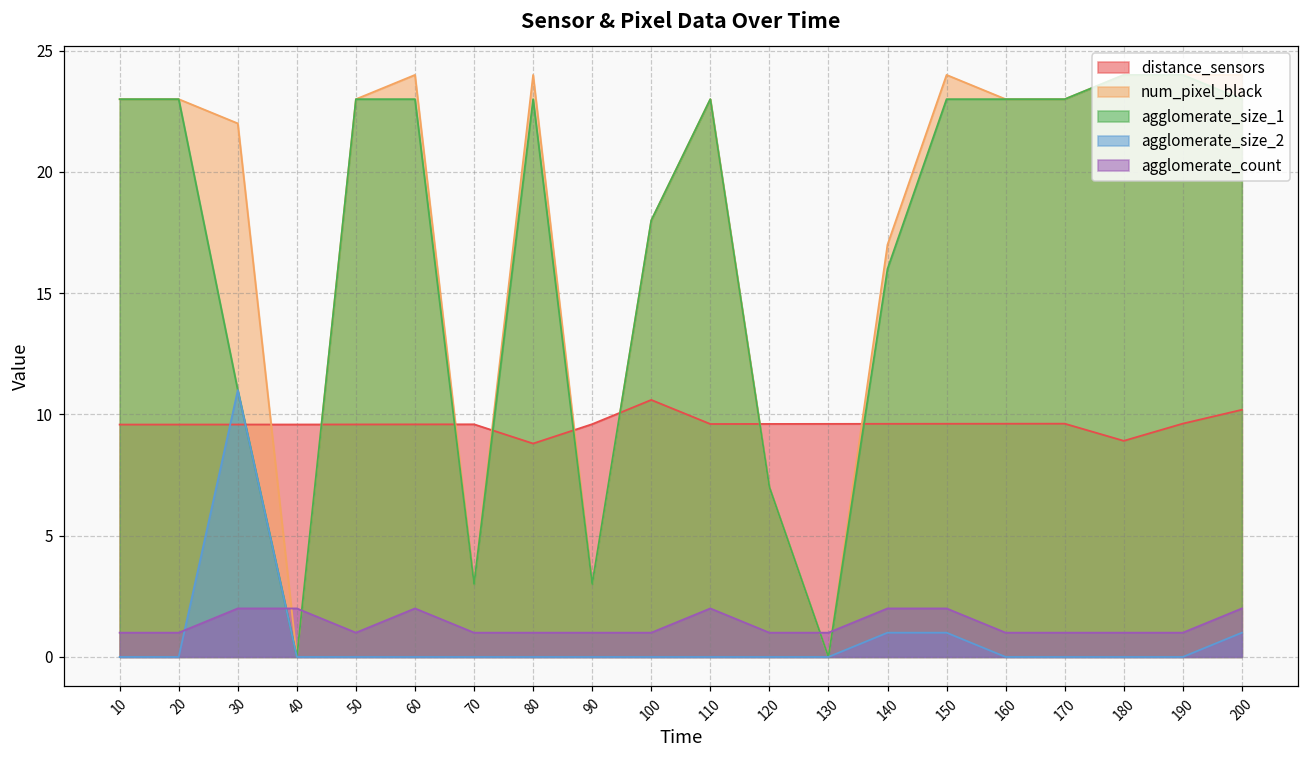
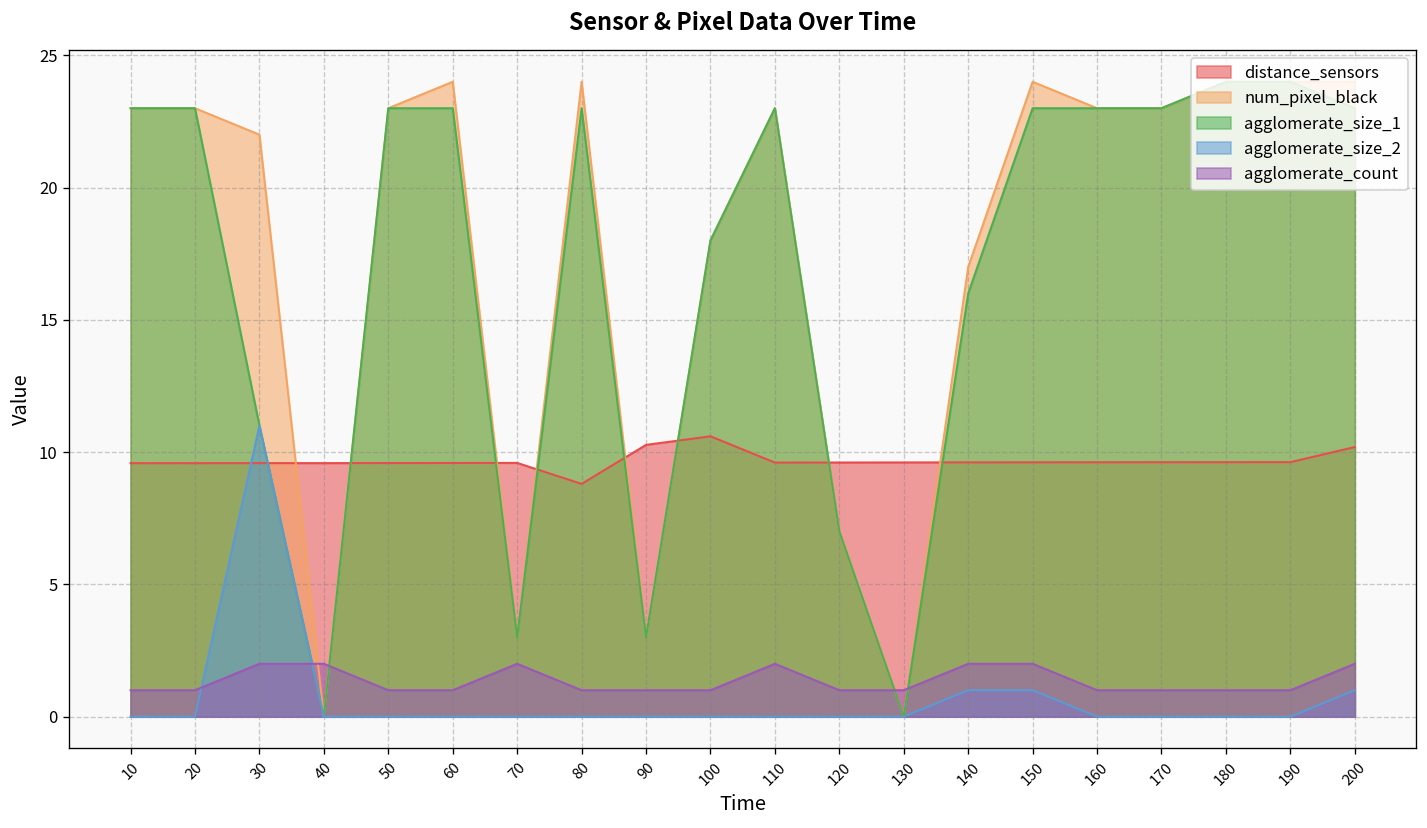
agglomerate_count, 60: 2 -> 1
agglomerate_count, 70: 1 -> 2
distance_sensors, 90: 9.6 -> 10.3
distance_sensors, 180: 8.9 -> 9.6
